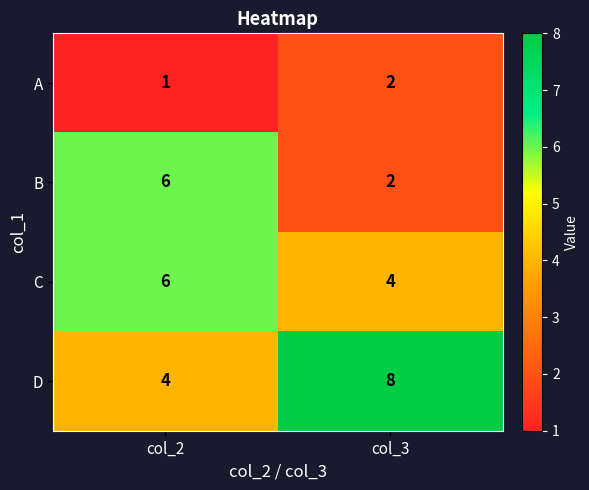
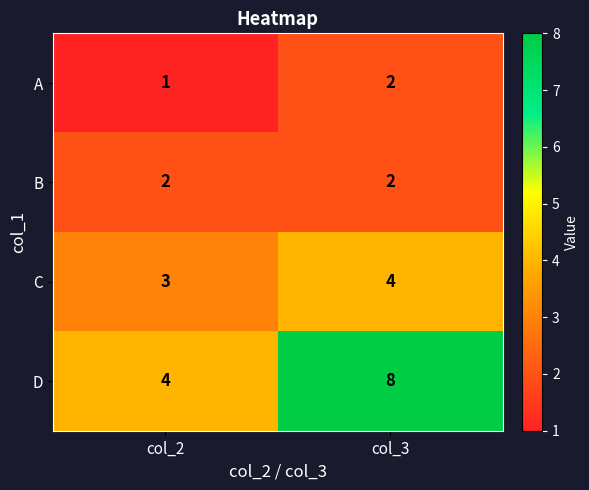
B, col_2: 6 -> 2
C, col_2: 6 -> 3
